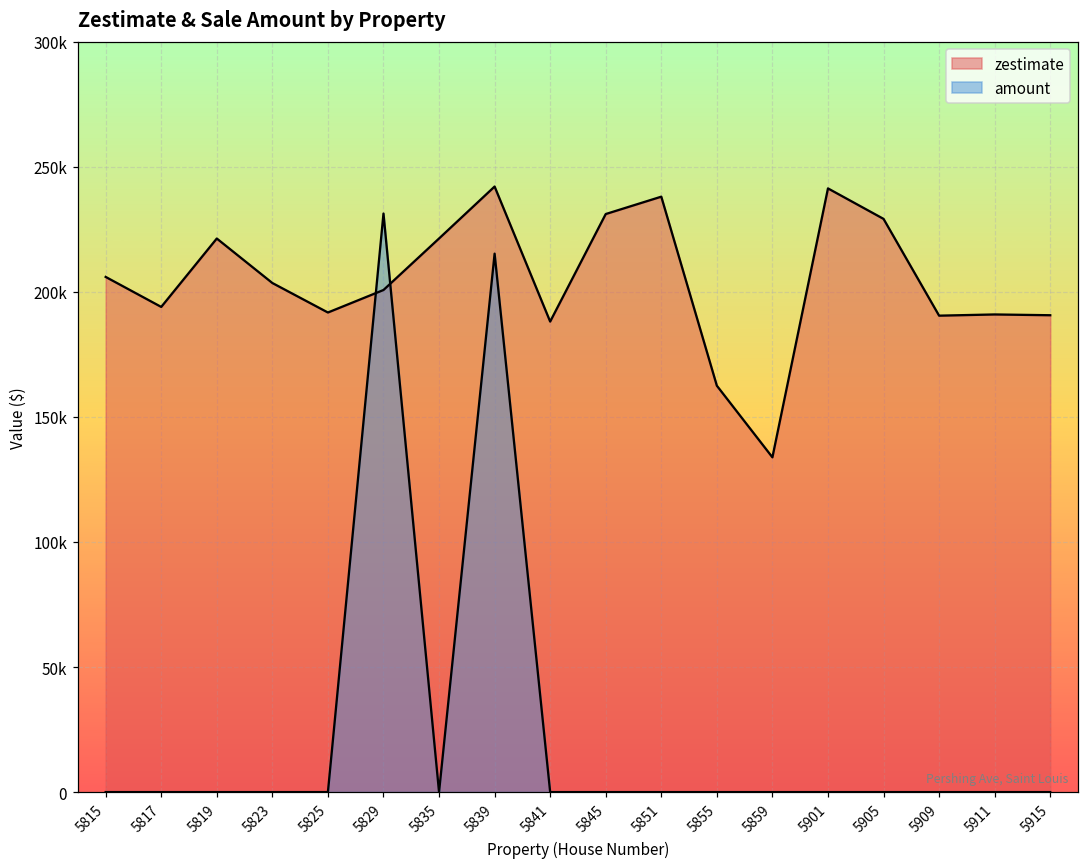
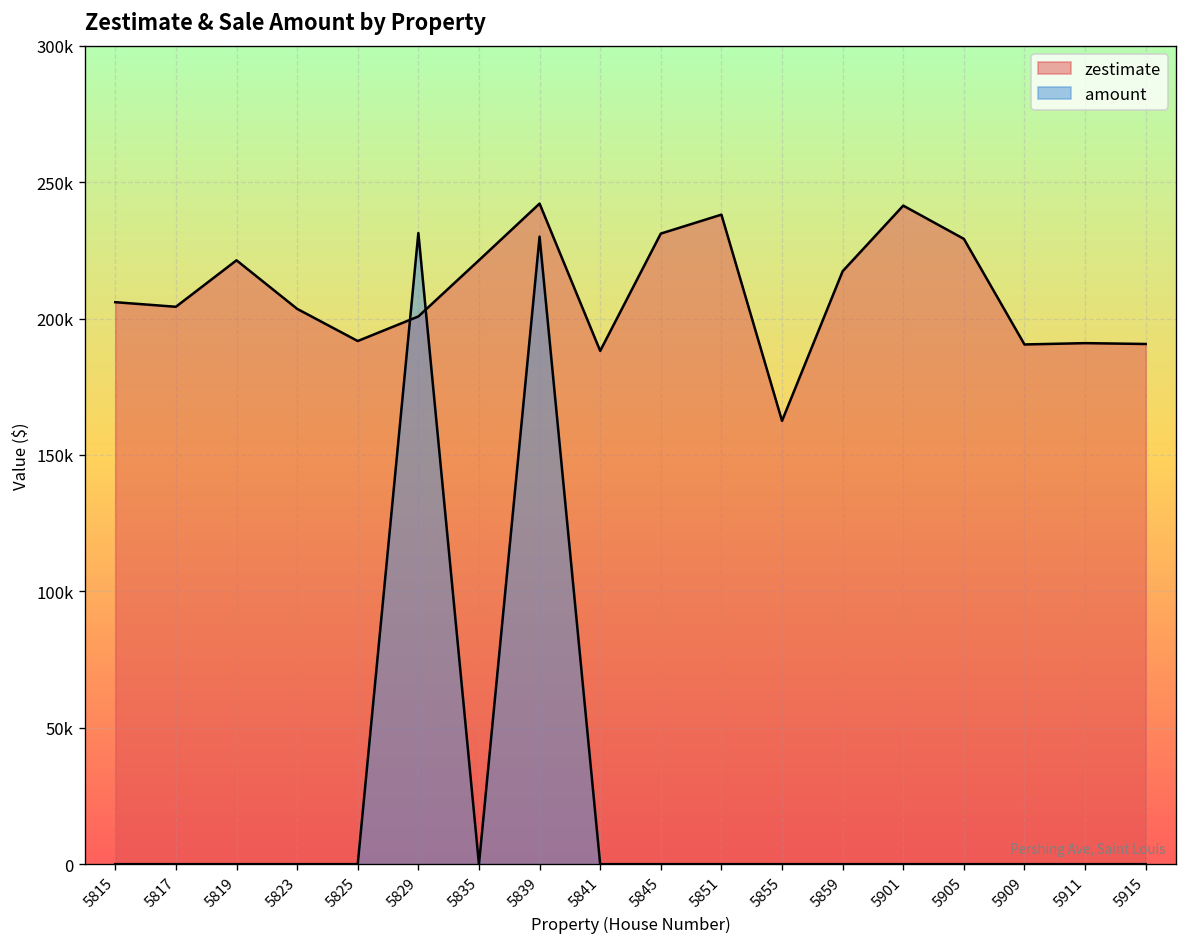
zestimate, 5817: 194000 -> 204000
amount, 5839: 215000 -> 230000
zestimate, 5859: 134000 -> 217000
